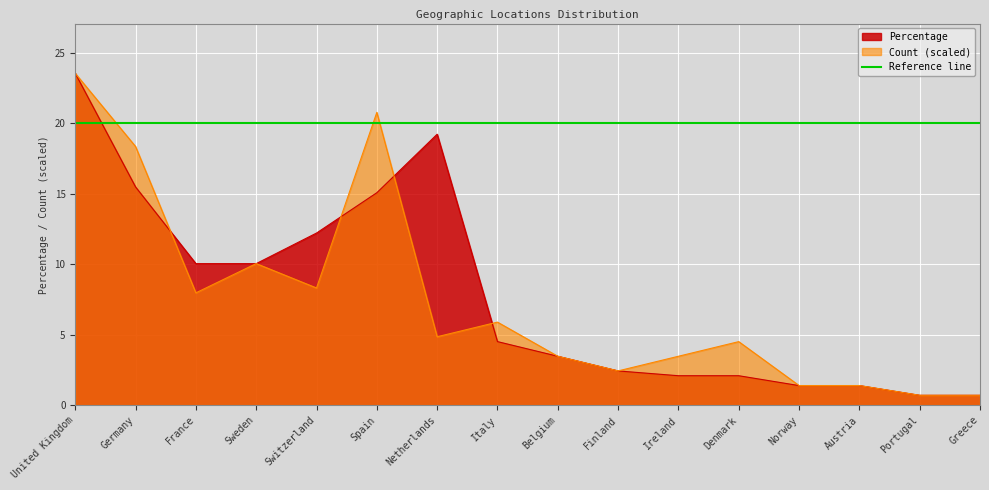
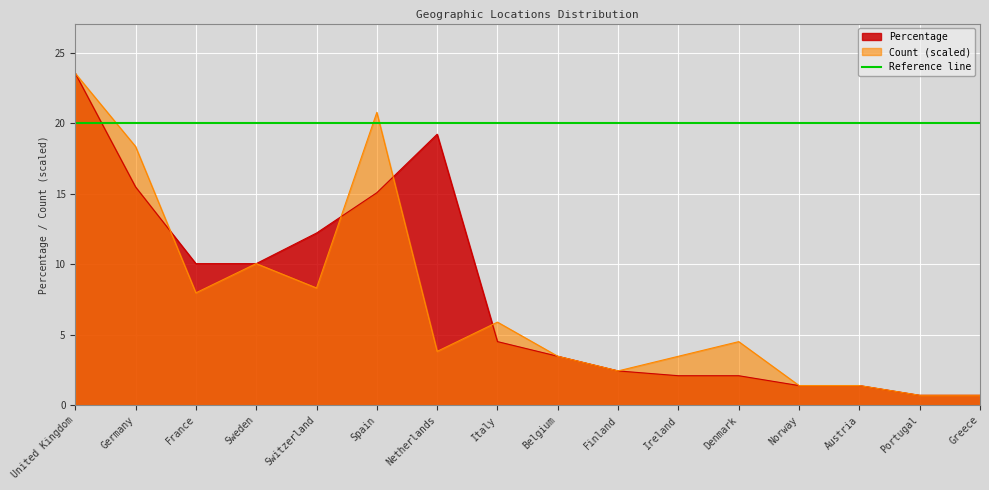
Count (scaled), Netherlands: 4.8 -> 3.8
